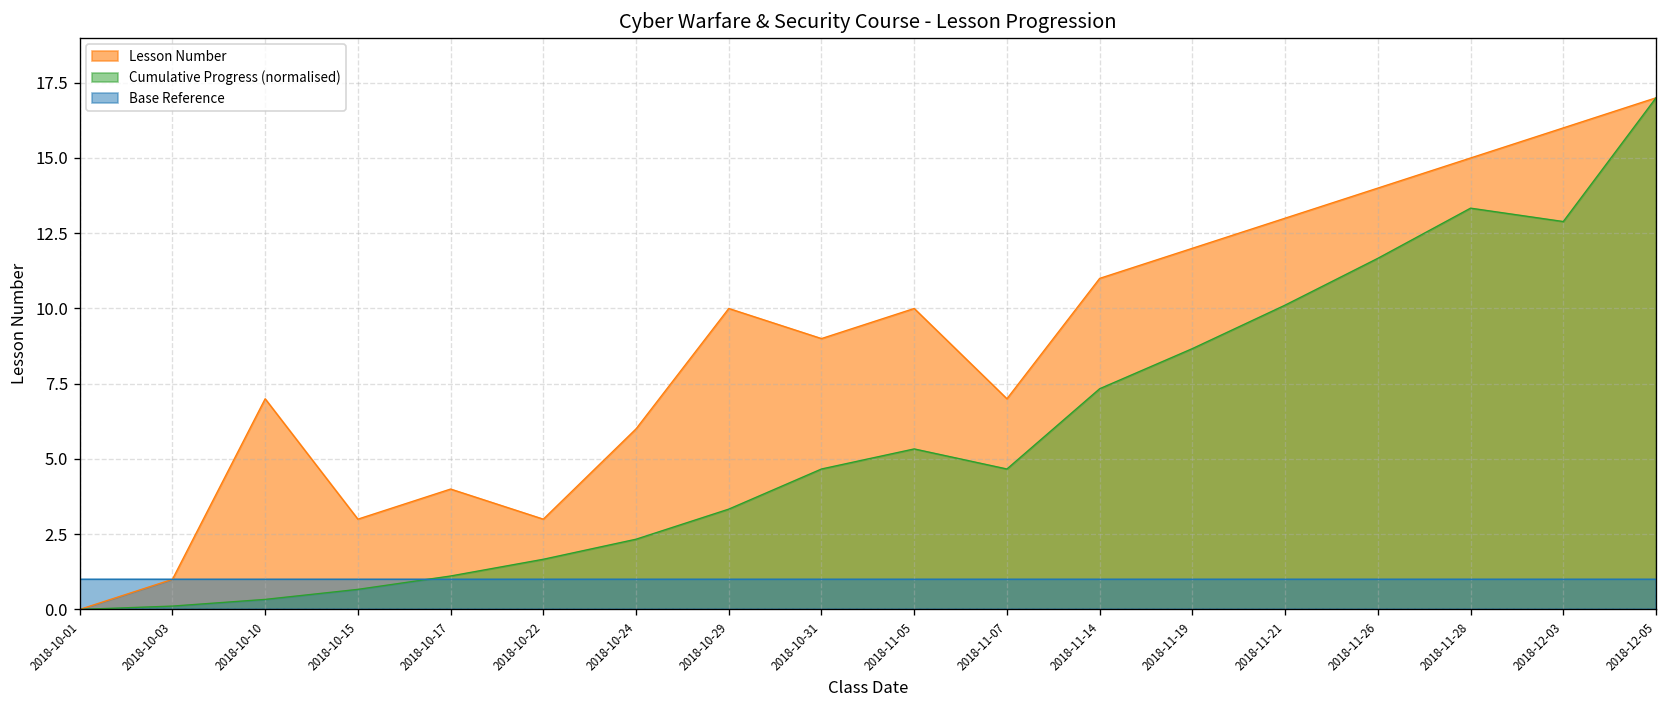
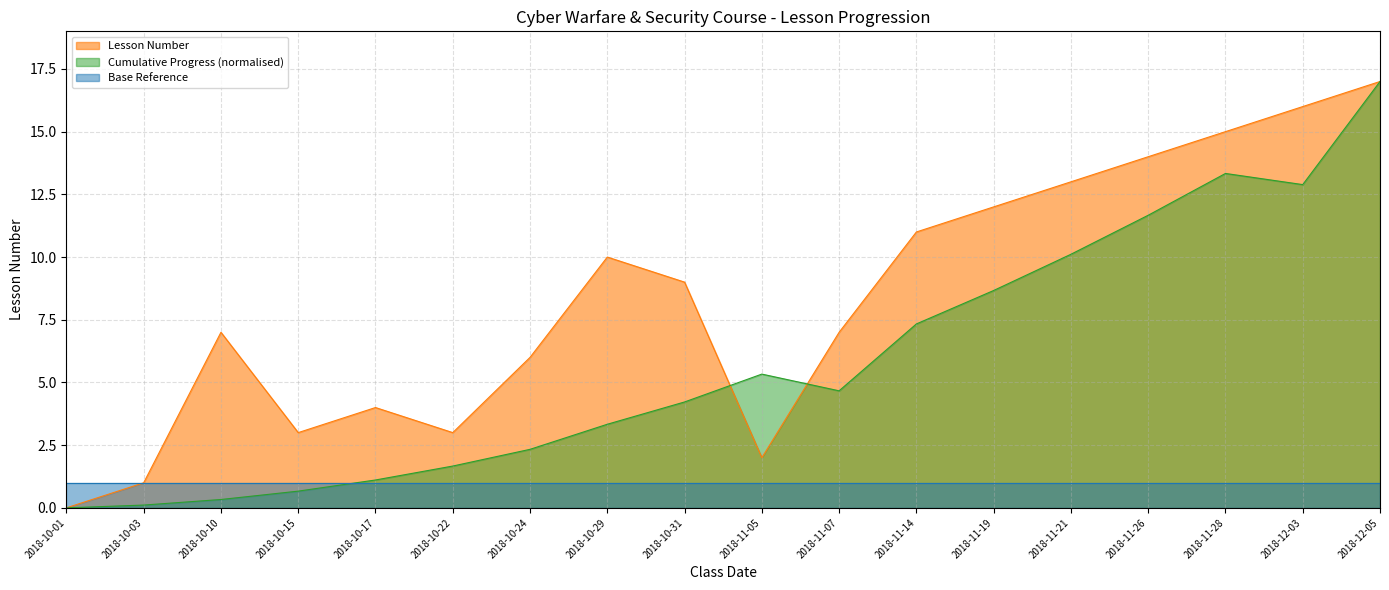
Cumulative Progress (normalised), 2018-10-31: 4.7 -> 4.2
Lesson Number, 2018-11-05: 10 -> 2
